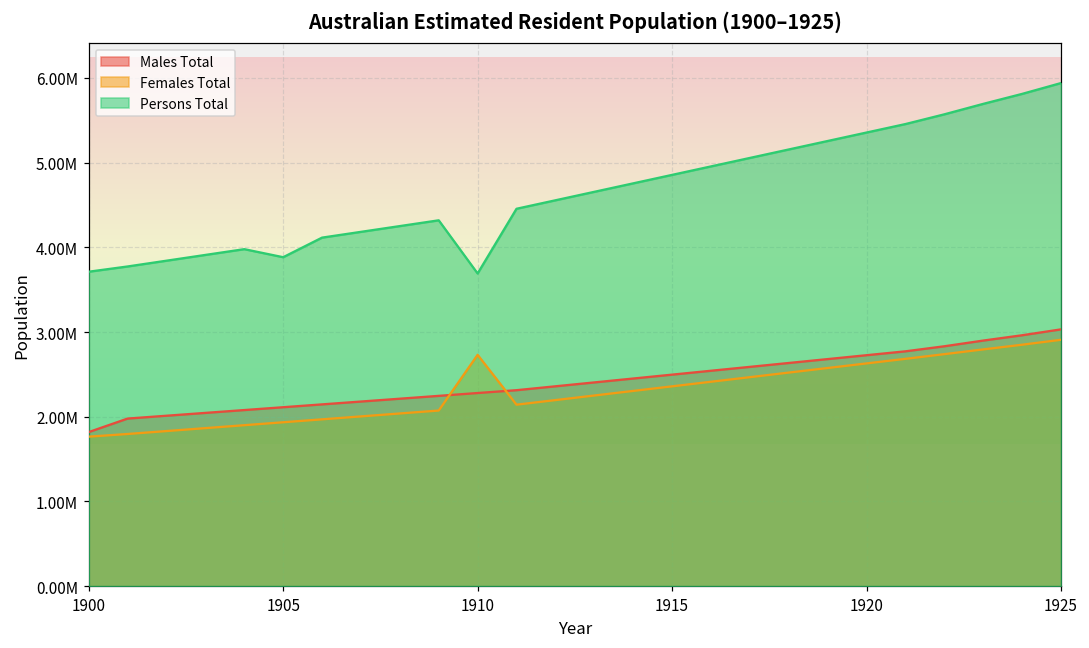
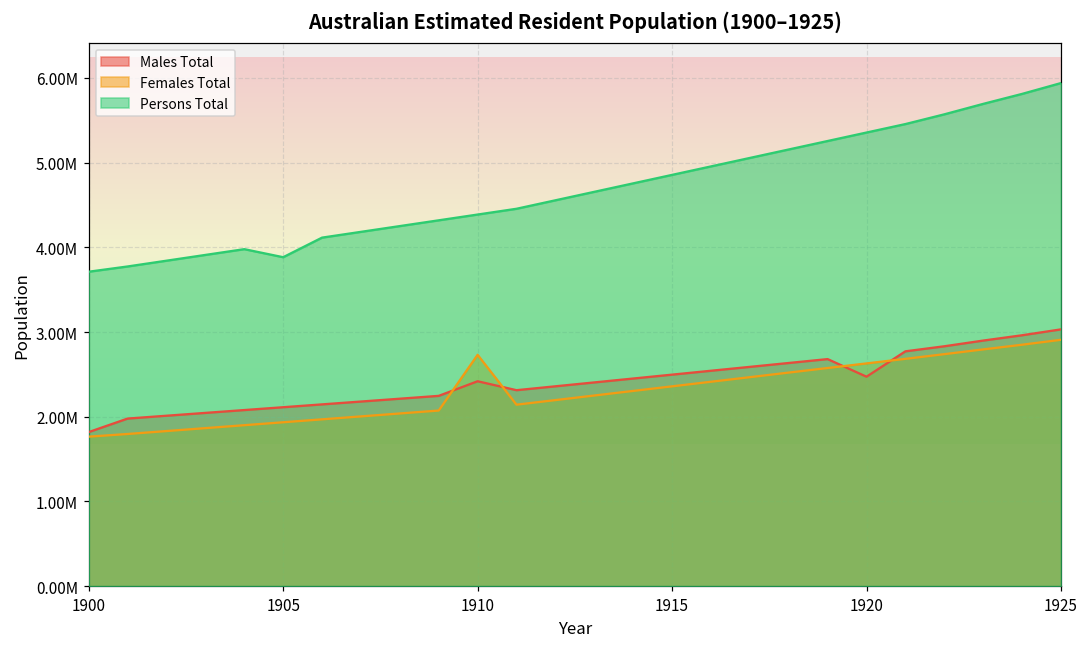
Males Total, 1910: 2300000 -> 2400000
Persons Total, 1910: 3700000 -> 4400000
Males Total, 1920: 2700000 -> 2500000
